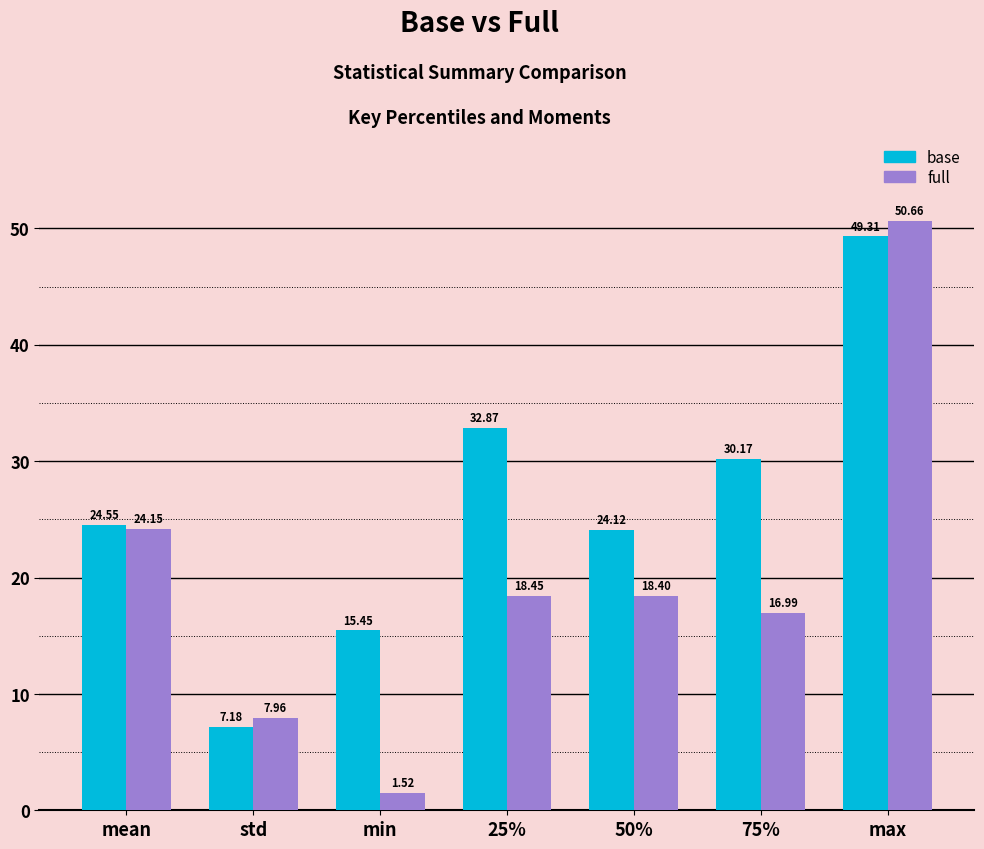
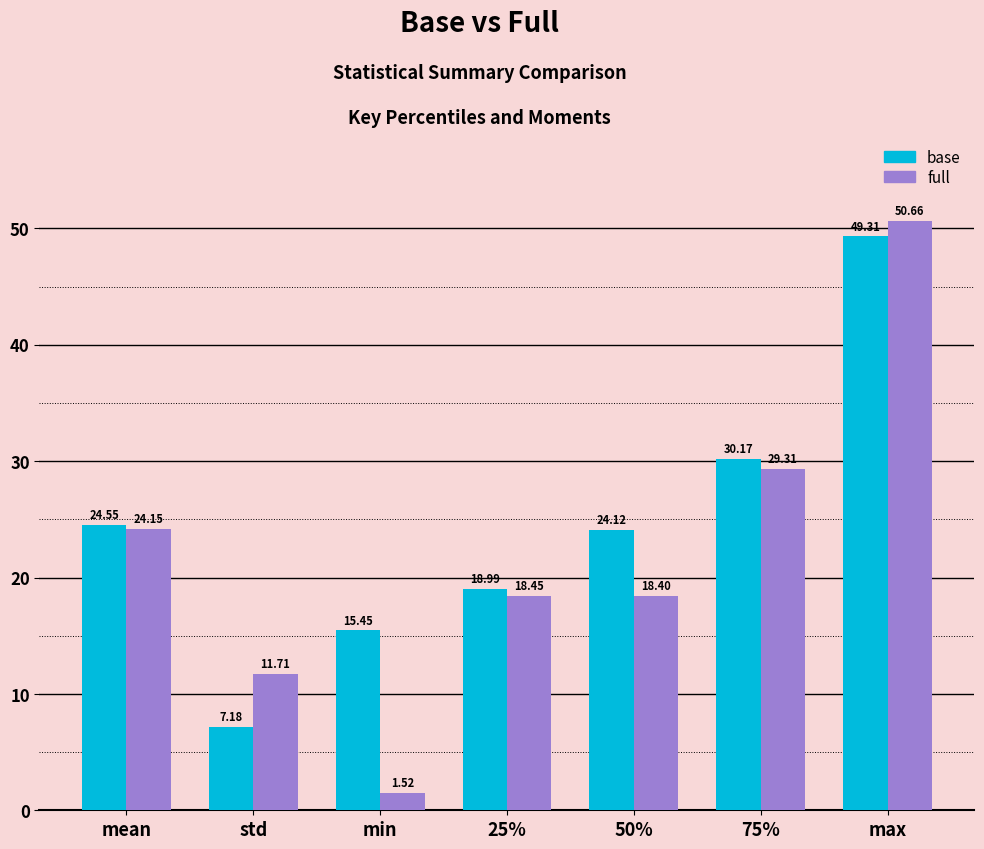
full, std: 7.96 -> 11.71
base, 25%: 32.87 -> 18.99
full, 75%: 16.99 -> 29.31
